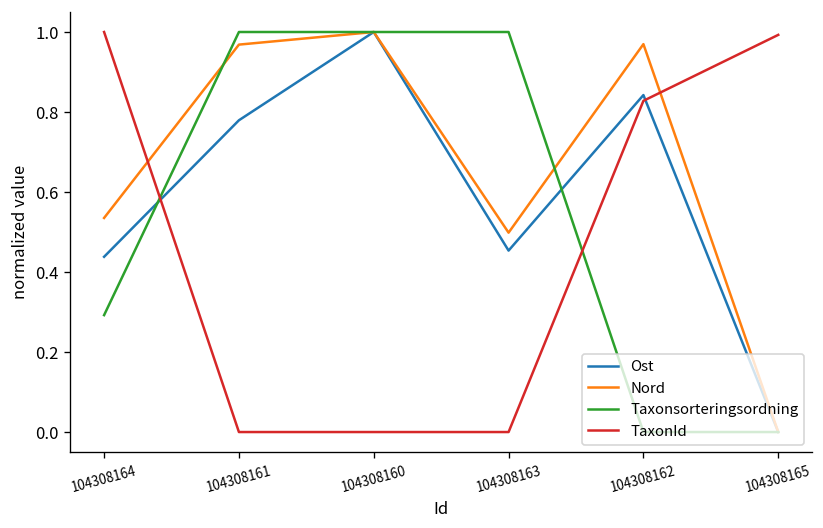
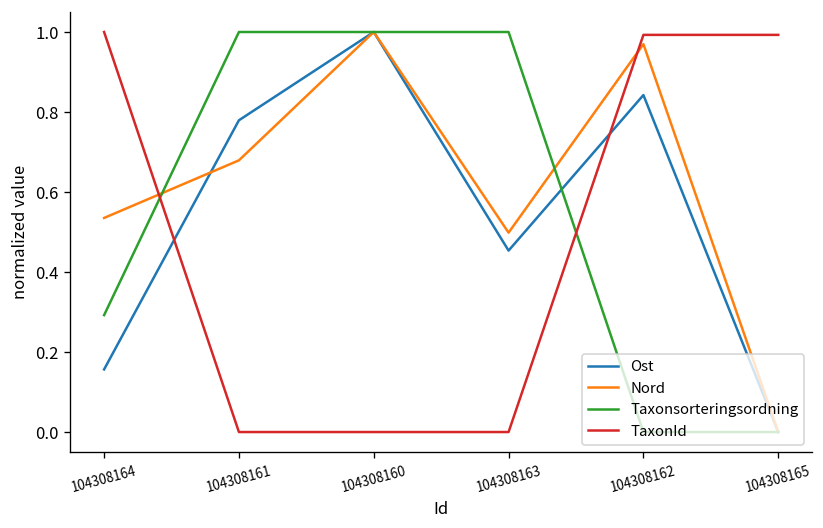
Ost, 104308164: 0.44 -> 0.16
Nord, 104308161: 0.97 -> 0.68
TaxonId, 104308162: 0.83 -> 0.99
